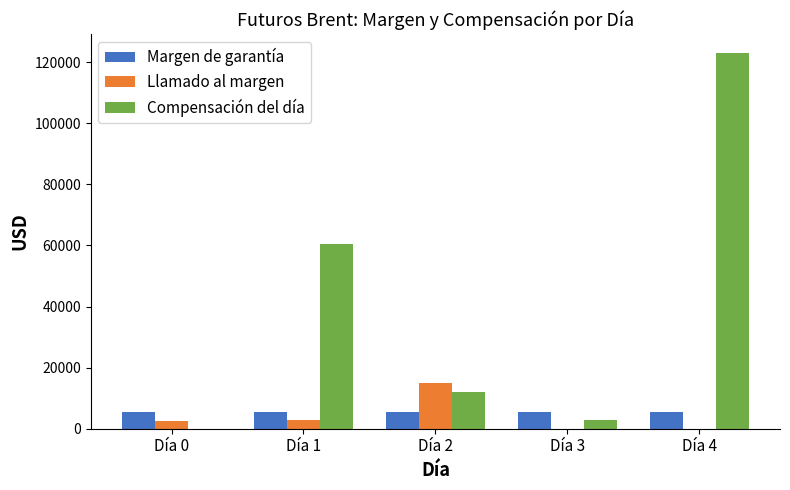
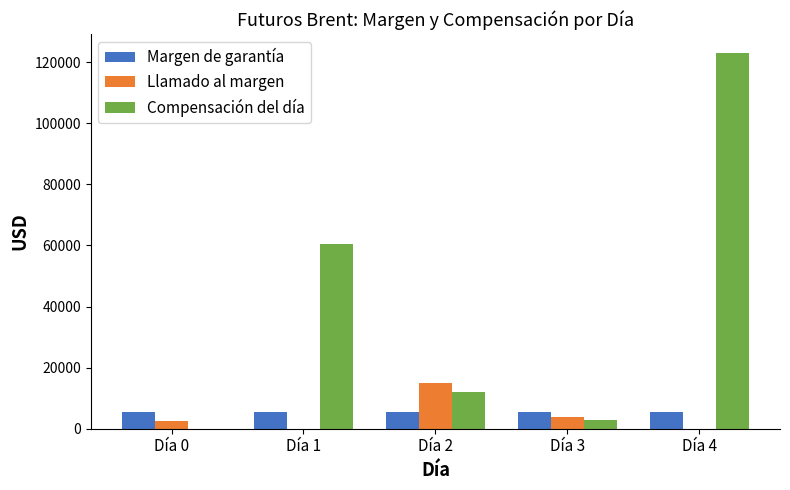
Llamado al margen, Día 1: 3000 -> 0
Llamado al margen, Día 3: 0 -> 4000
